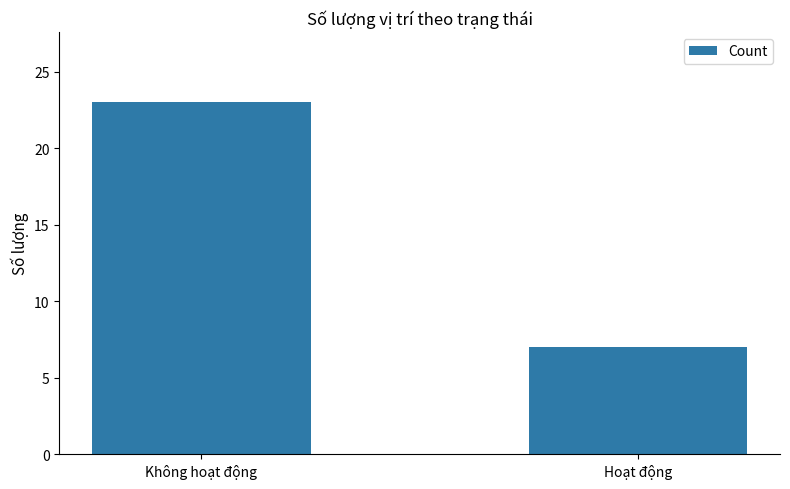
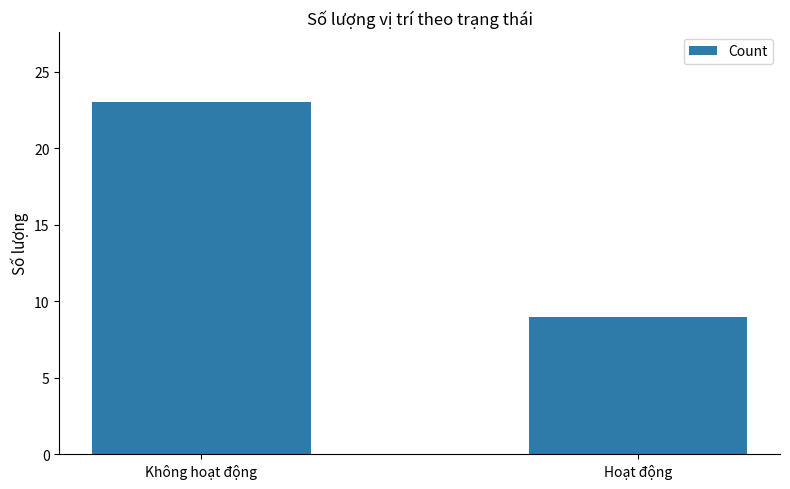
Hoạt động: 7 -> 9
